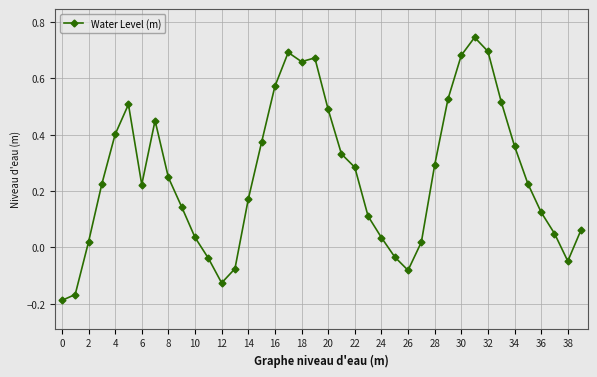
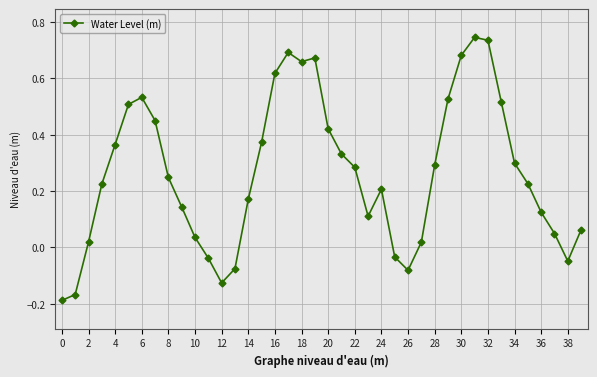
4: 0.40 -> 0.37
6: 0.22 -> 0.53
16: 0.57 -> 0.62
20: 0.49 -> 0.42
24: 0.04 -> 0.21
32: 0.70 -> 0.74
34: 0.36 -> 0.30
